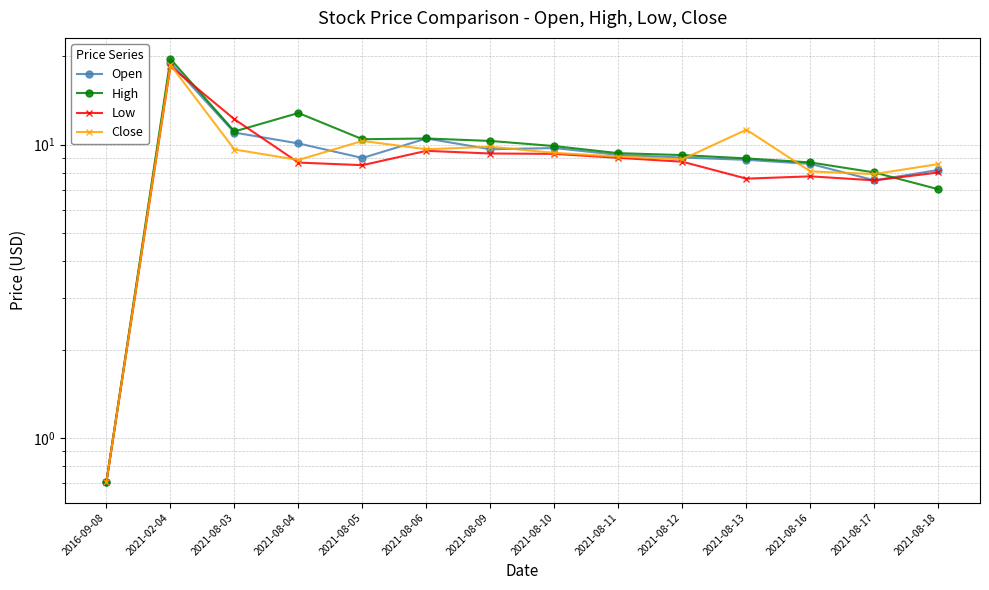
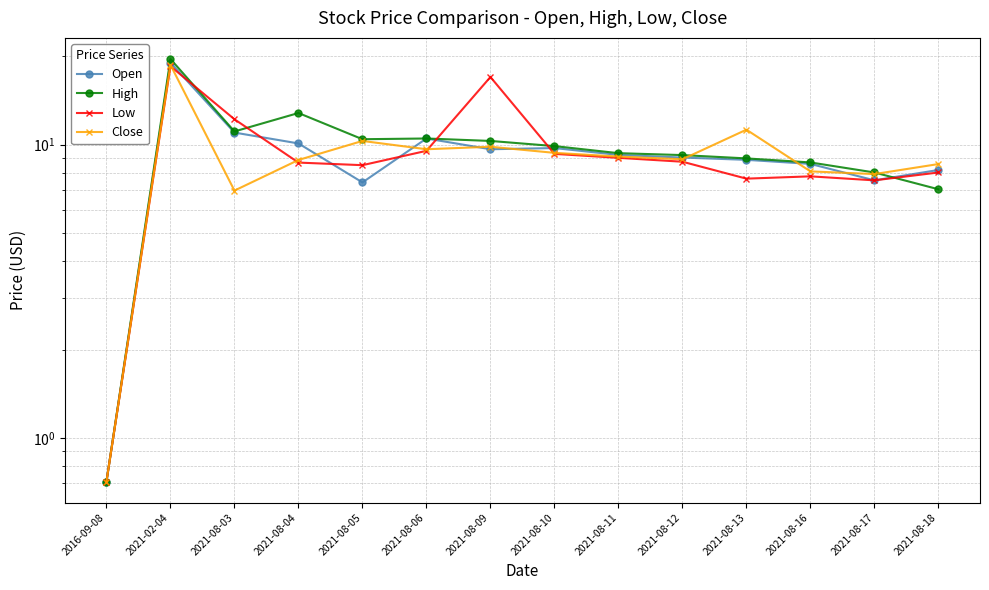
Close, 2021-08-03: 9.6 -> 7.0
Open, 2021-08-05: 9.0 -> 7.4
Low, 2021-08-09: 9.3 -> 17
